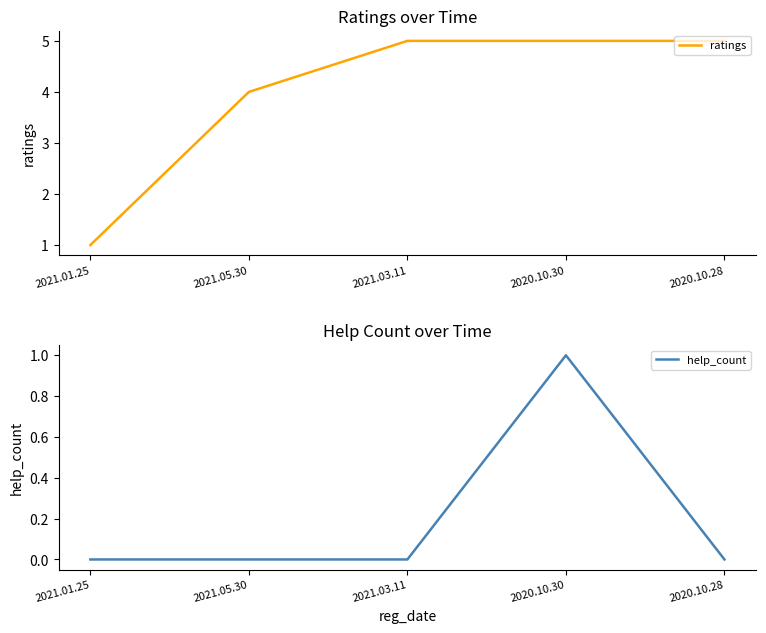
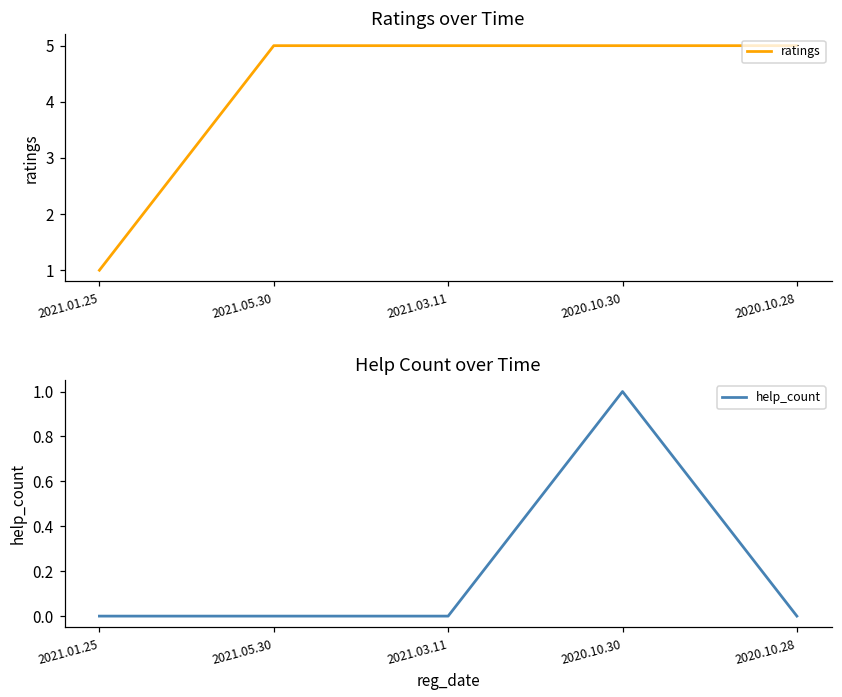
Ratings over Time, 2021.05.30: 4 -> 5
